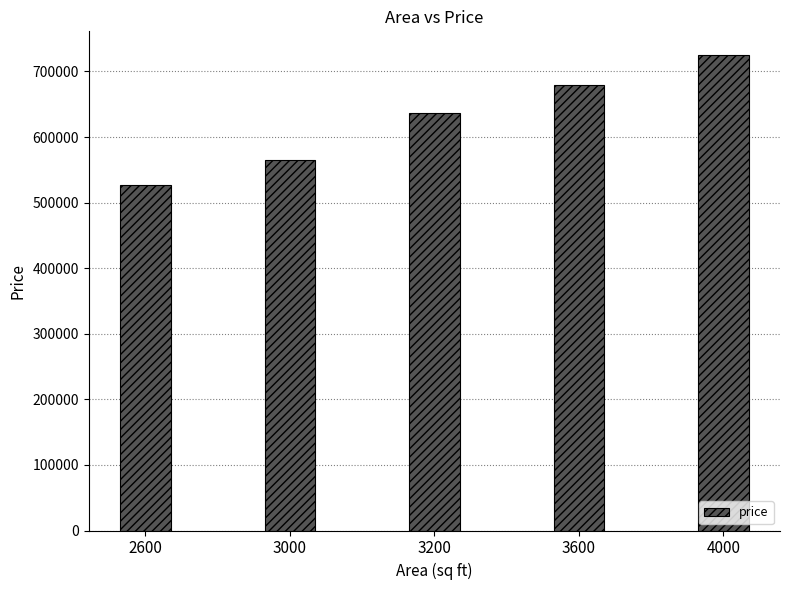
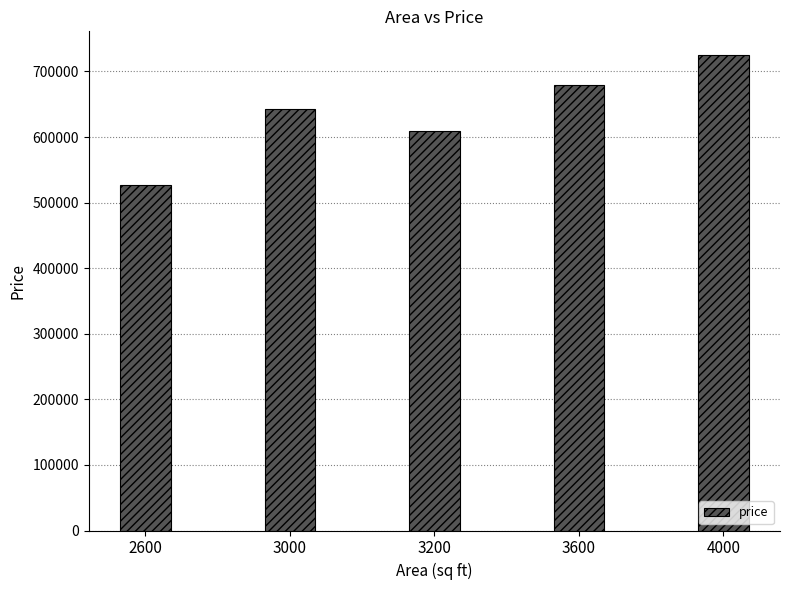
3000: 570000 -> 640000
3200: 640000 -> 610000
